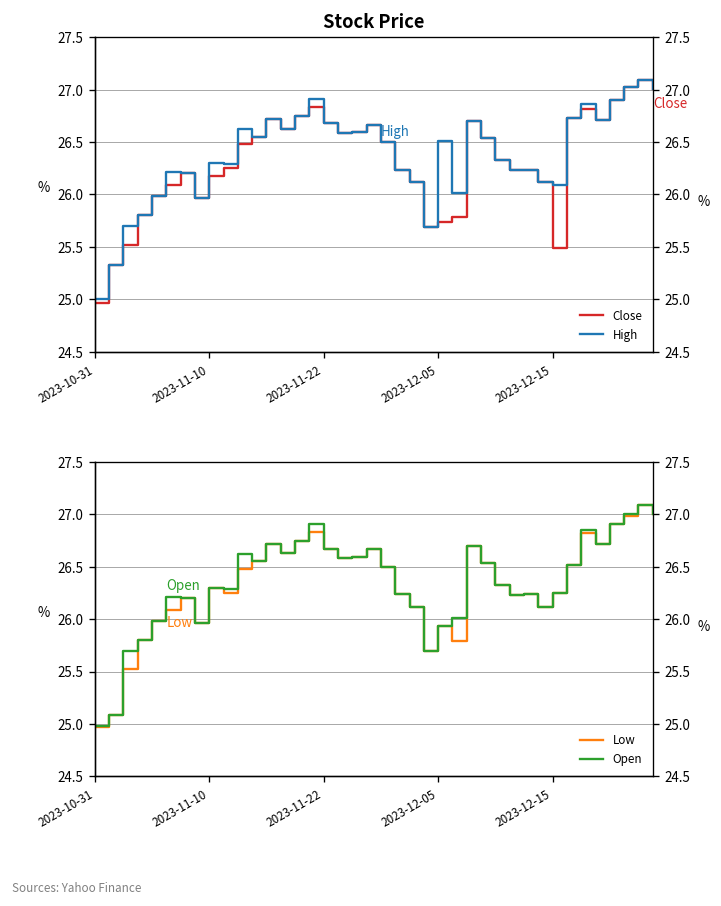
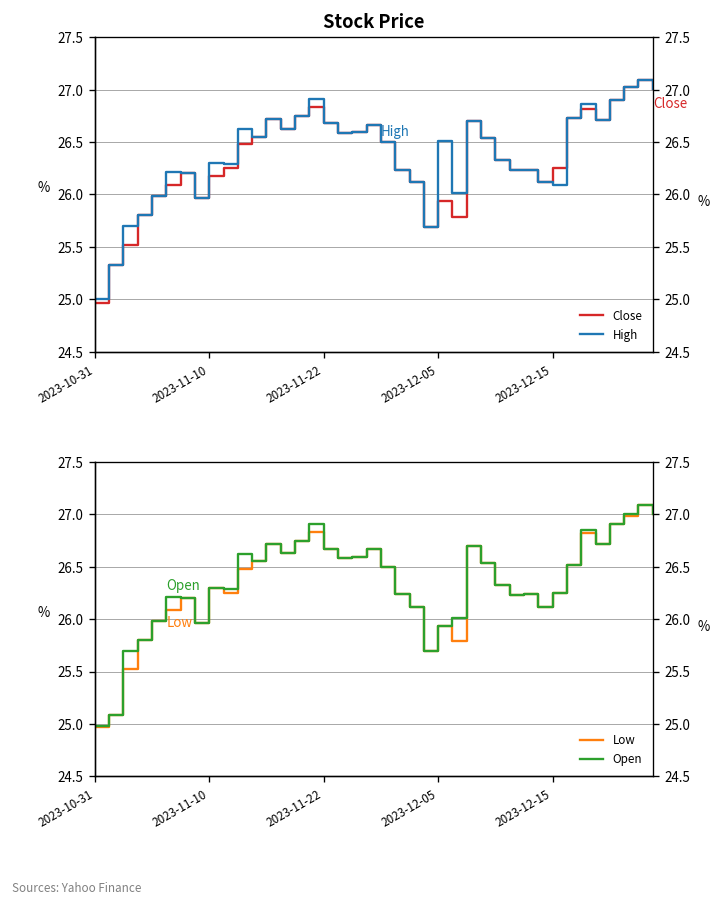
Stock Price, Close, 2023-12-05: 25.7 -> 25.9
Stock Price, Close, 2023-12-15: 25.5 -> 26.3
